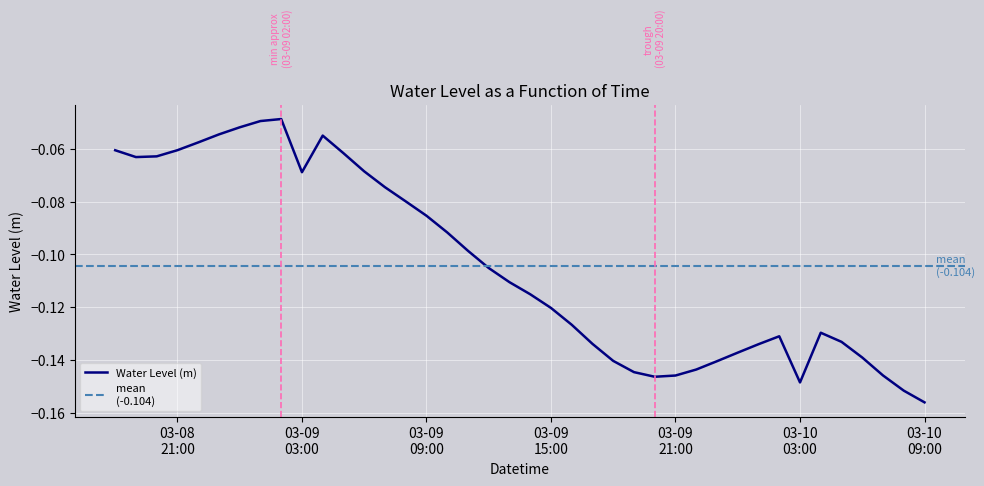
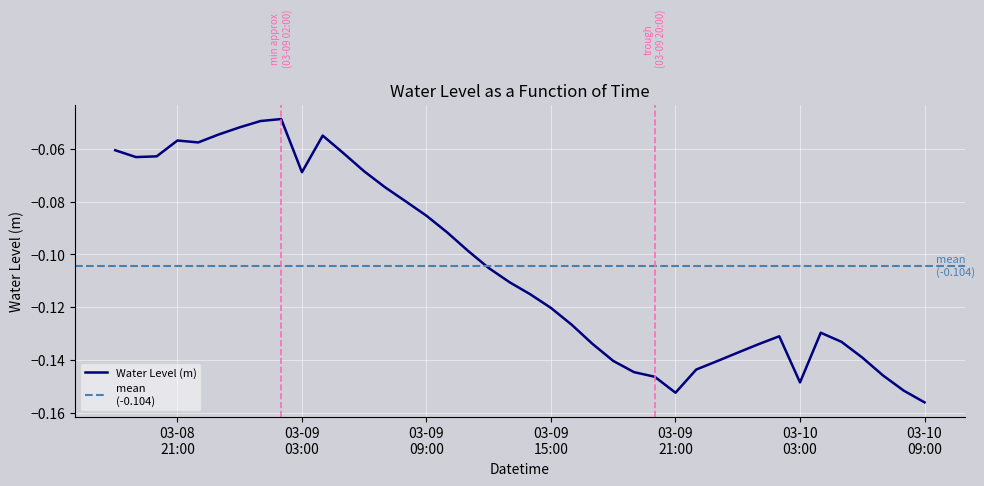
03-08 21:00: -0.060 -> -0.057
03-09 21:00: -0.146 -> -0.152
